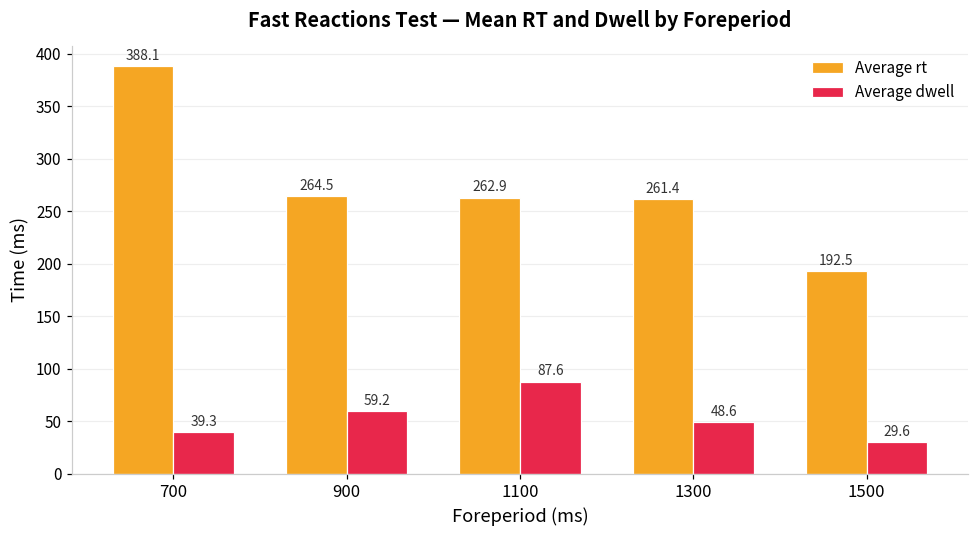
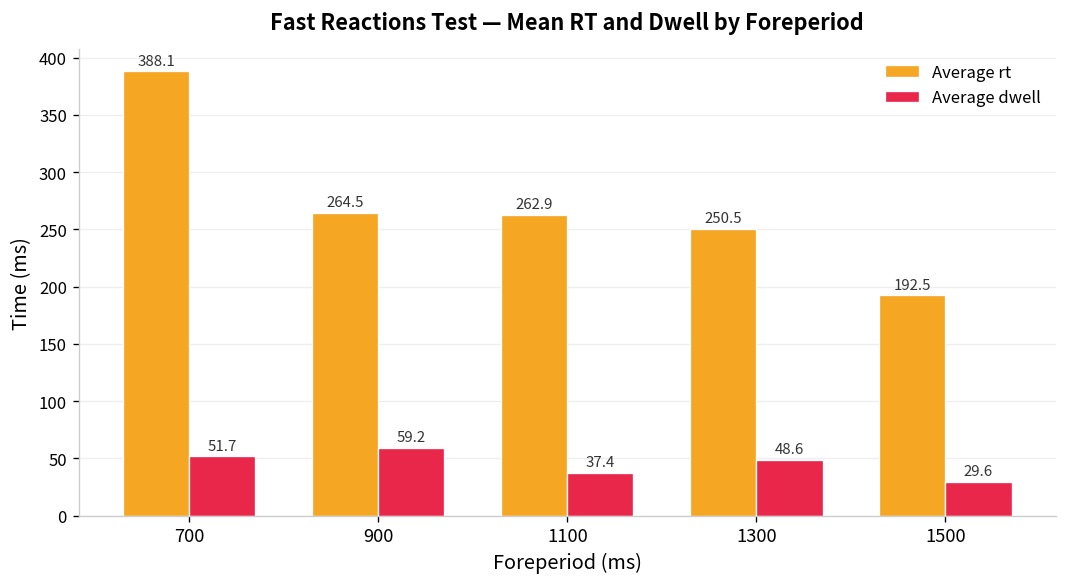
Average dwell, 700: 39.3 -> 51.7
Average dwell, 1100: 87.6 -> 37.4
Average rt, 1300: 261.4 -> 250.5
